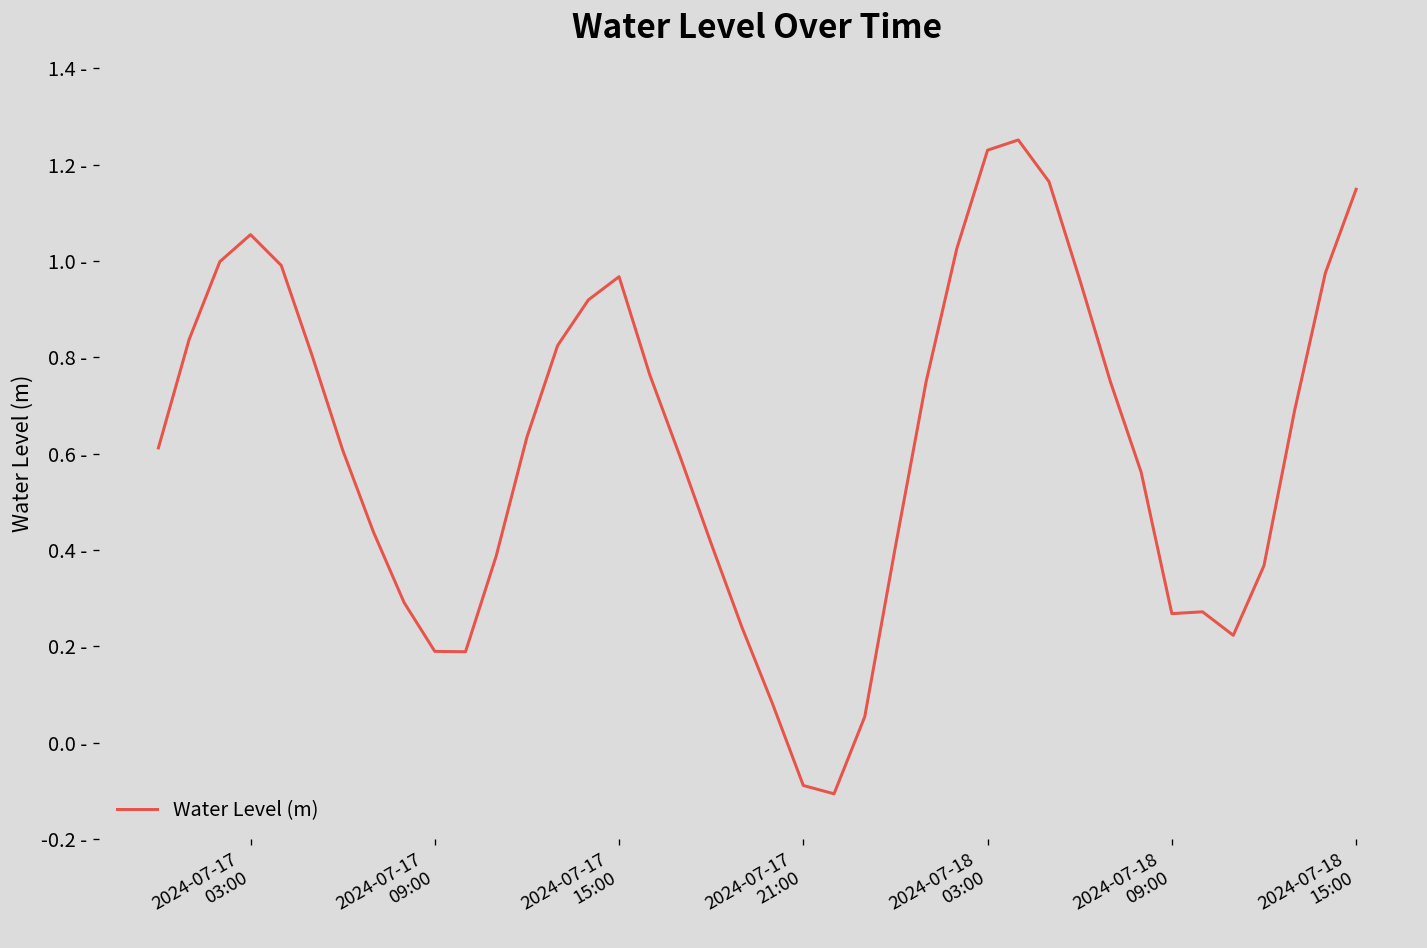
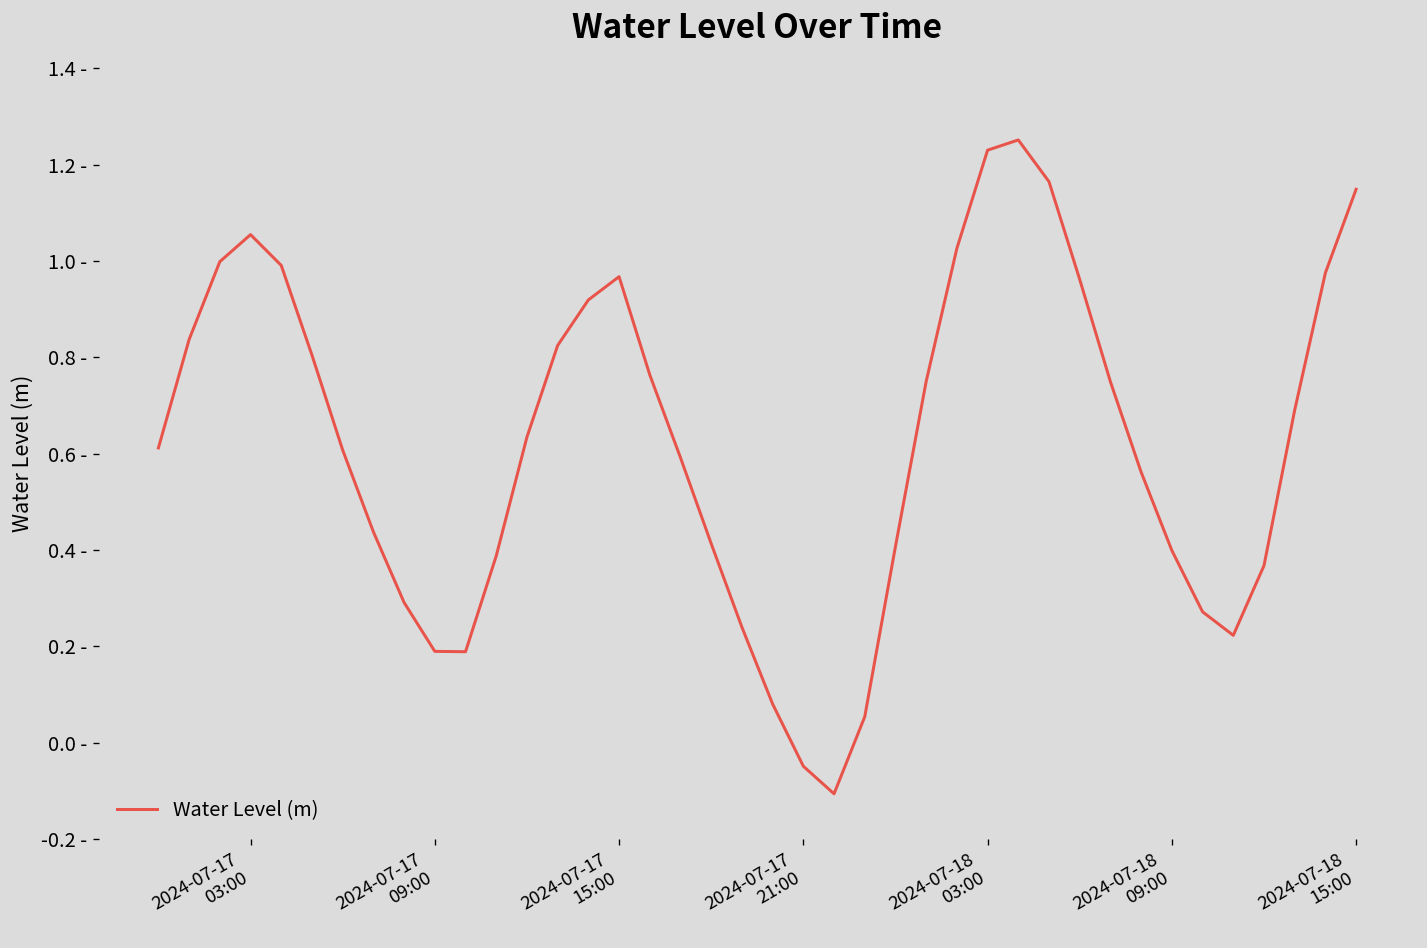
2024-07-17 21:00: -0.09 - -> -0.05 -
2024-07-18 09:00: 0.27 - -> 0.40 -
